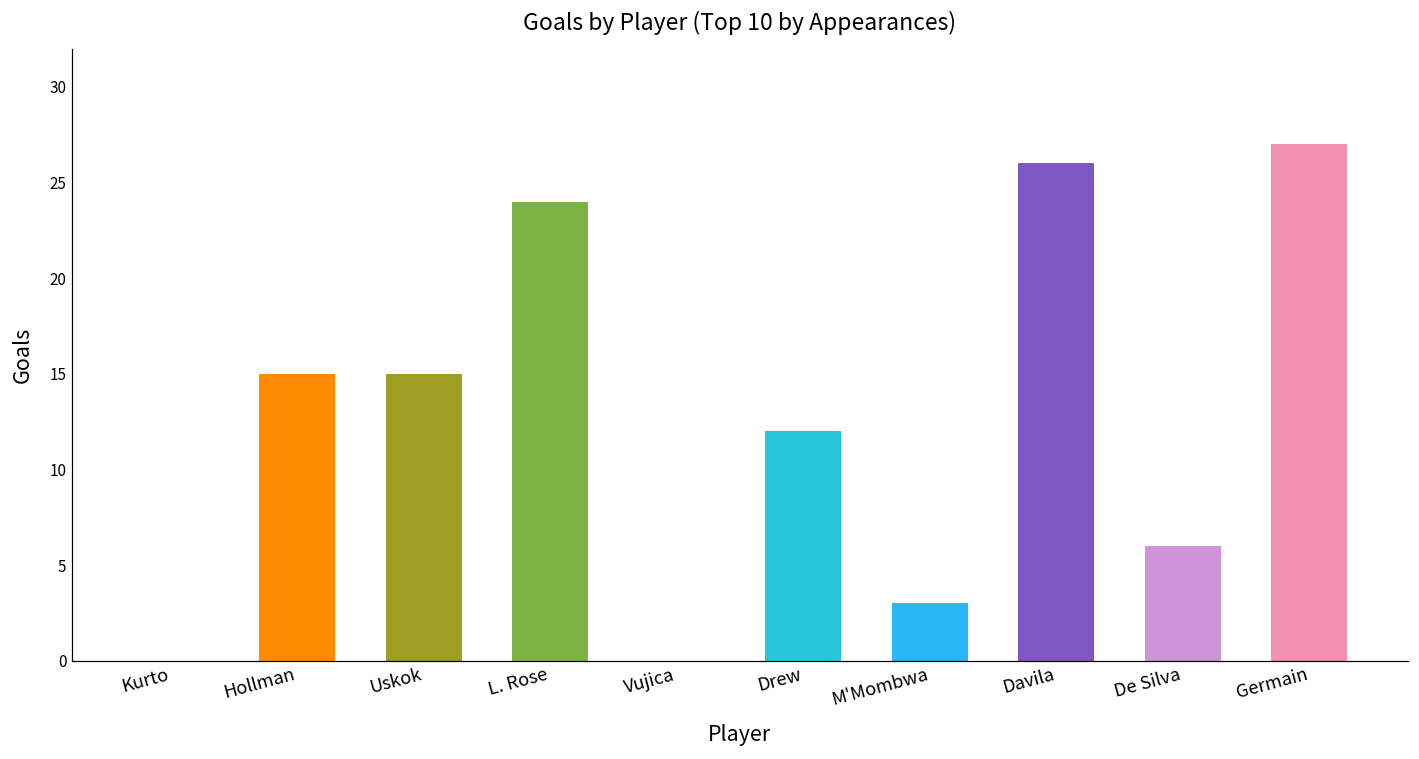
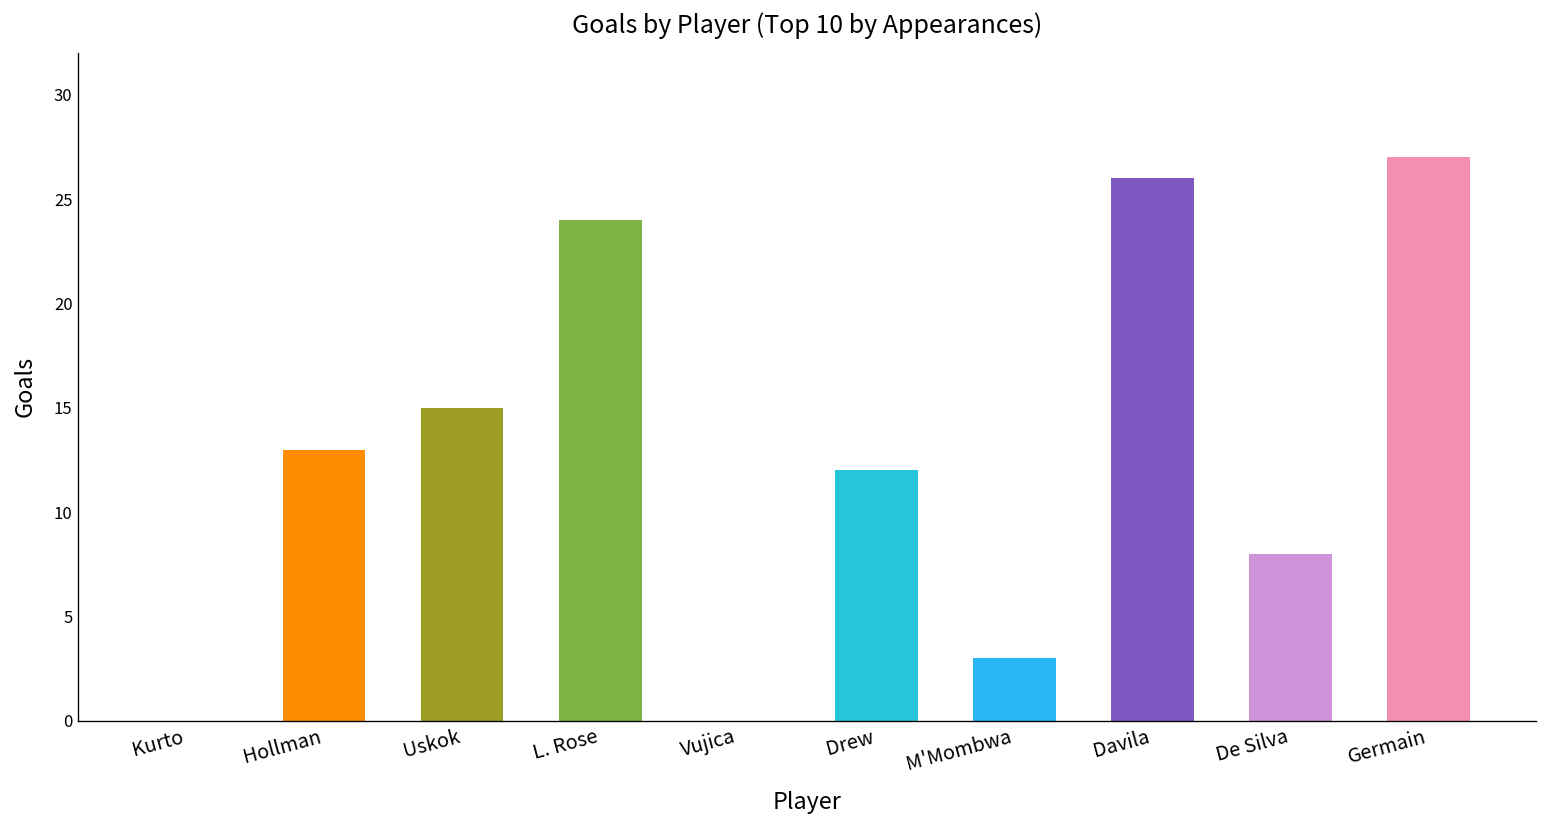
Hollman: 15 -> 13
De Silva: 6 -> 8
